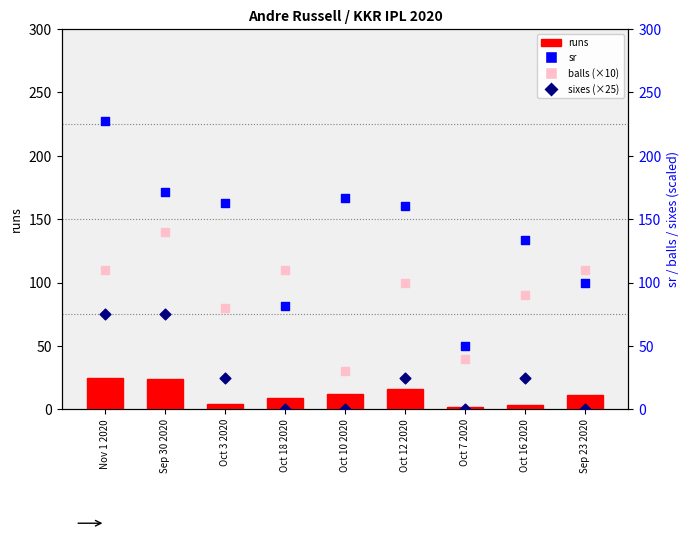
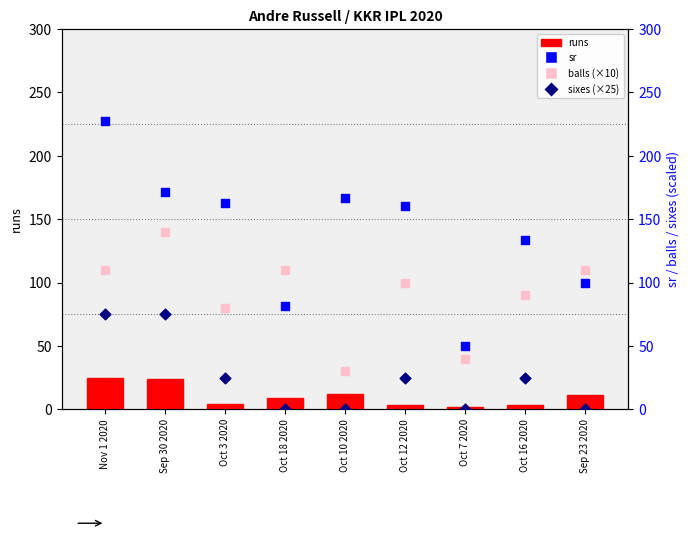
runs, Oct 12 2020: 16 -> 3
